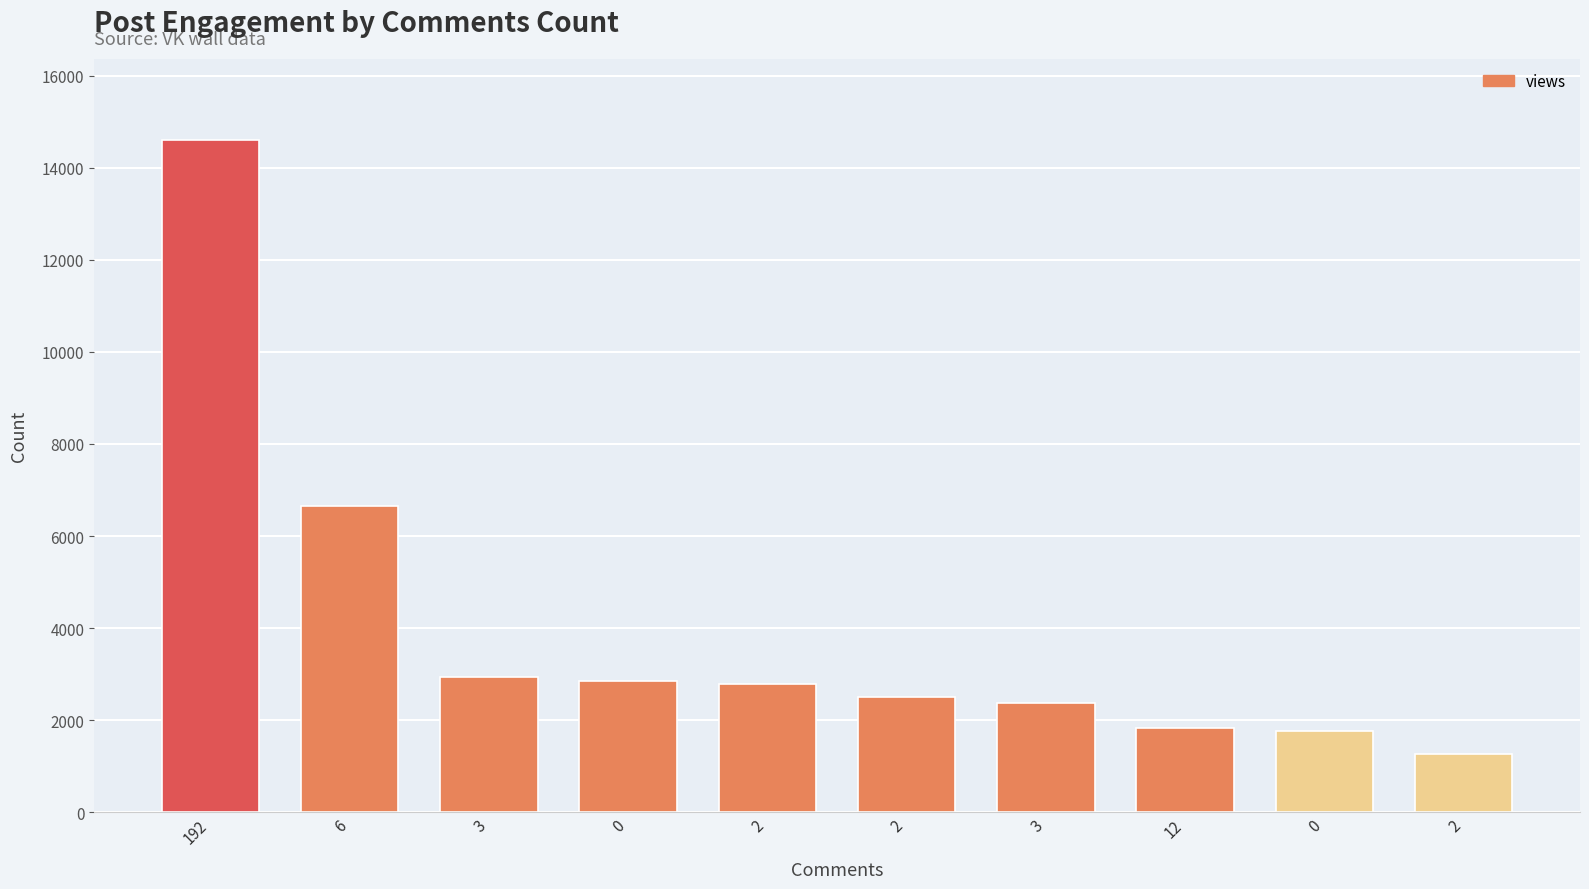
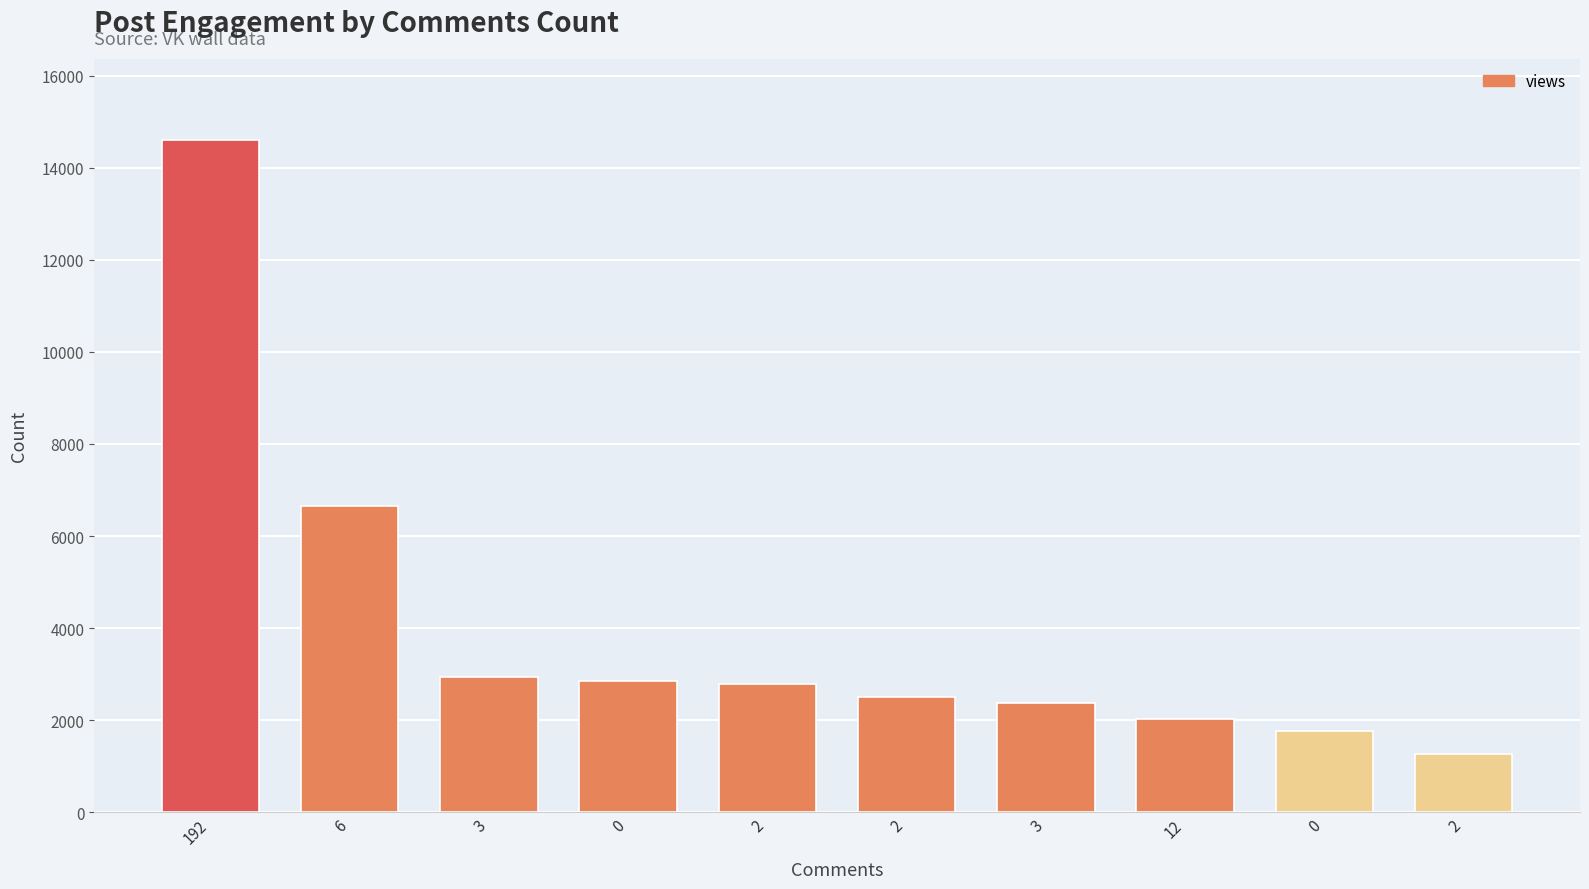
12: 1800 -> 2000
